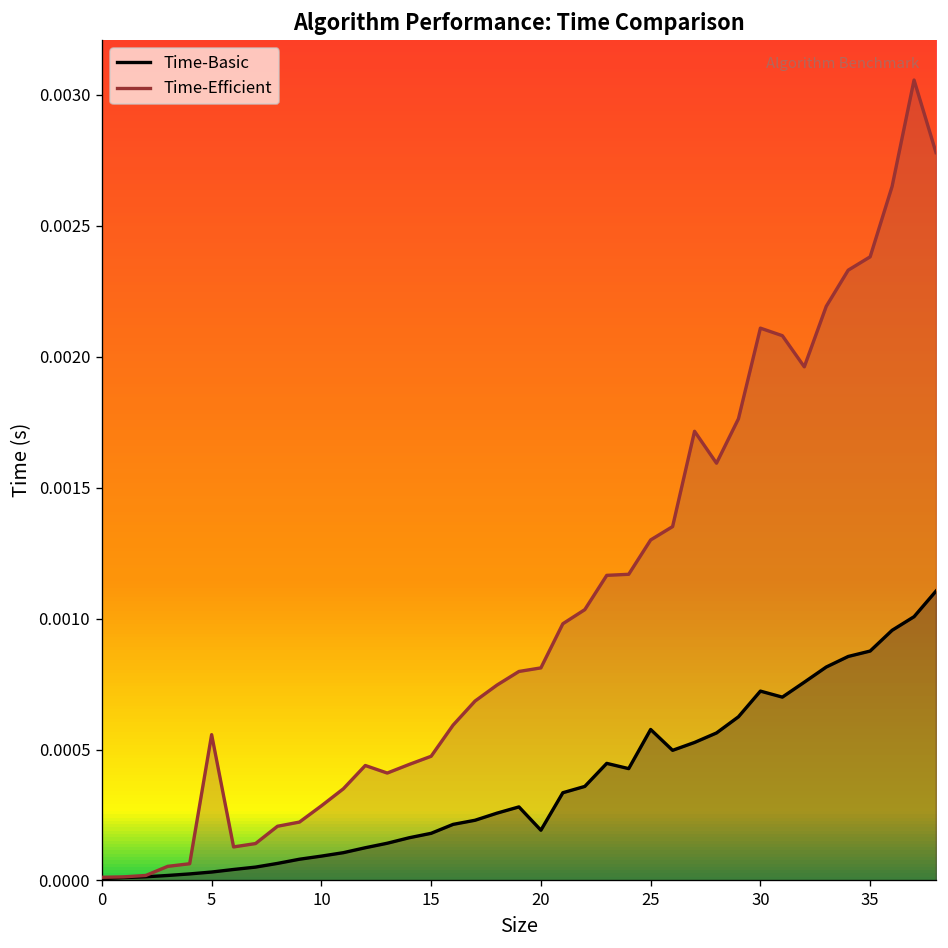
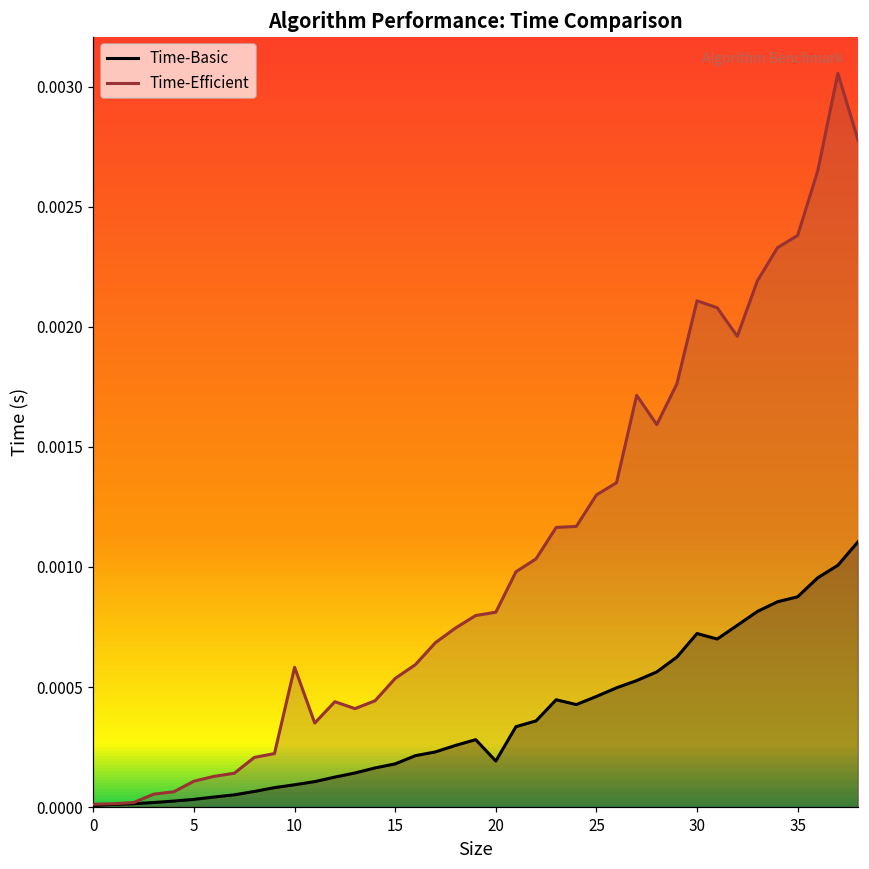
Time-Efficient, 5: 0.00056 -> 0.00011
Time-Efficient, 10: 0.00028 -> 0.00058
Time-Efficient, 15: 0.00047 -> 0.00054
Time-Basic, 25: 0.00058 -> 0.00046
